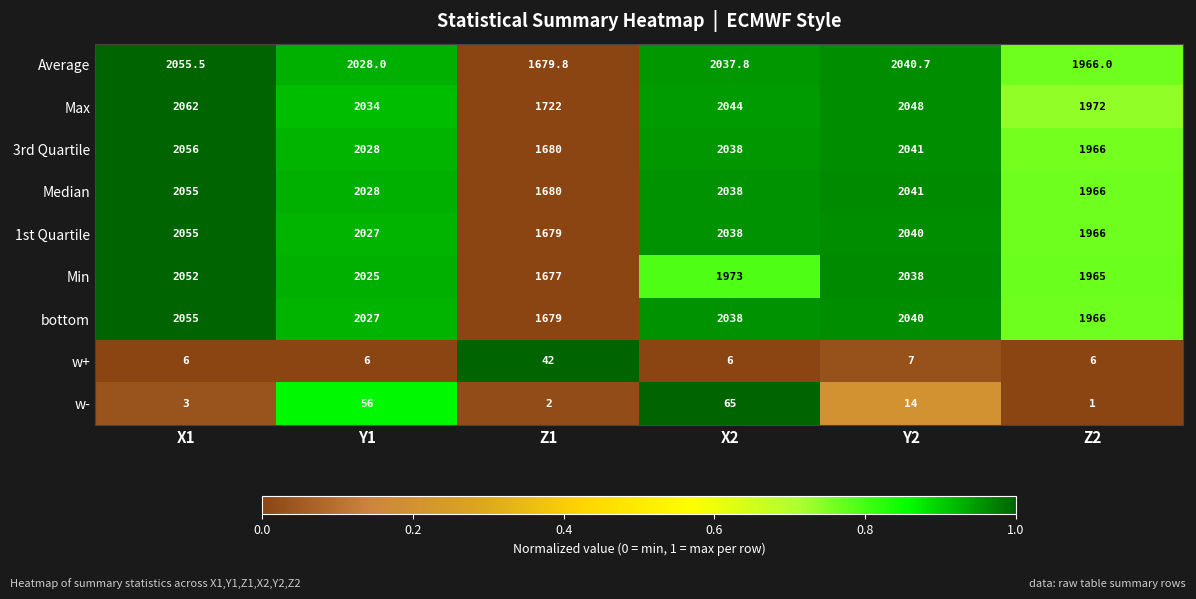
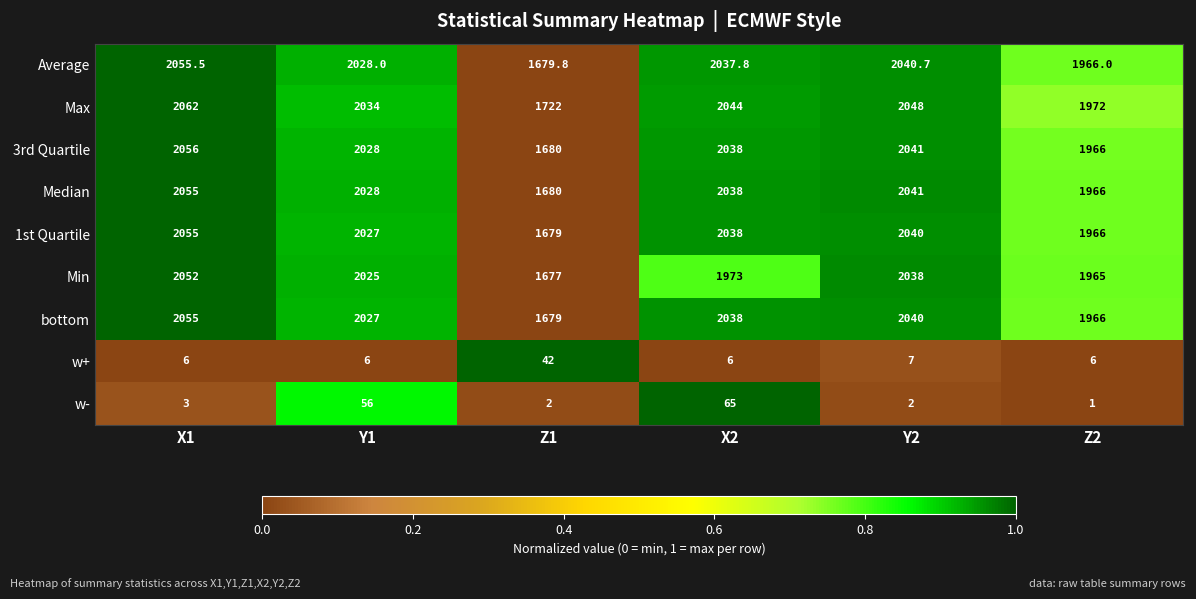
w-, Y2: 14 -> 2
